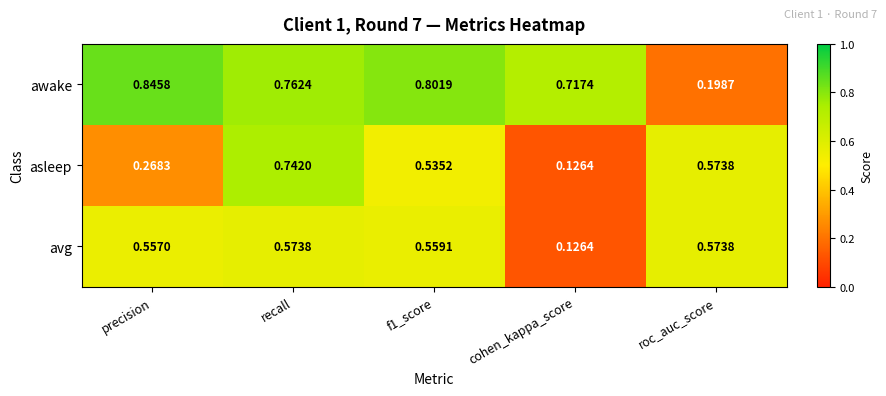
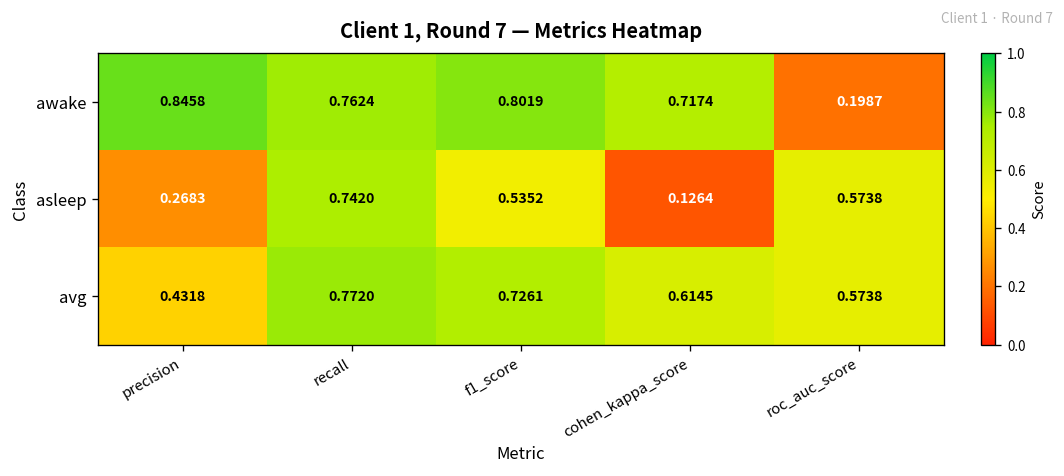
avg, precision: 0.5570 -> 0.4318
avg, recall: 0.5738 -> 0.7720
avg, f1_score: 0.5591 -> 0.7261
avg, cohen_kappa_score: 0.1264 -> 0.6145
